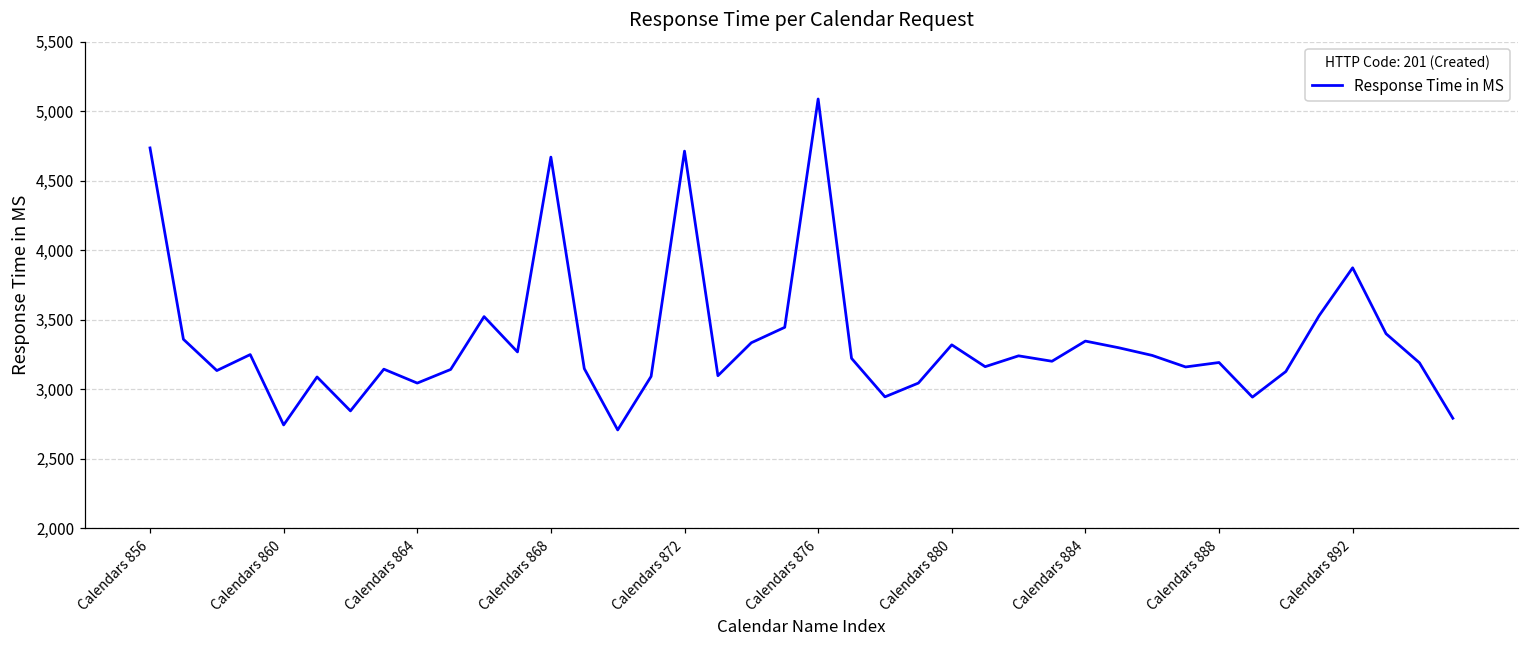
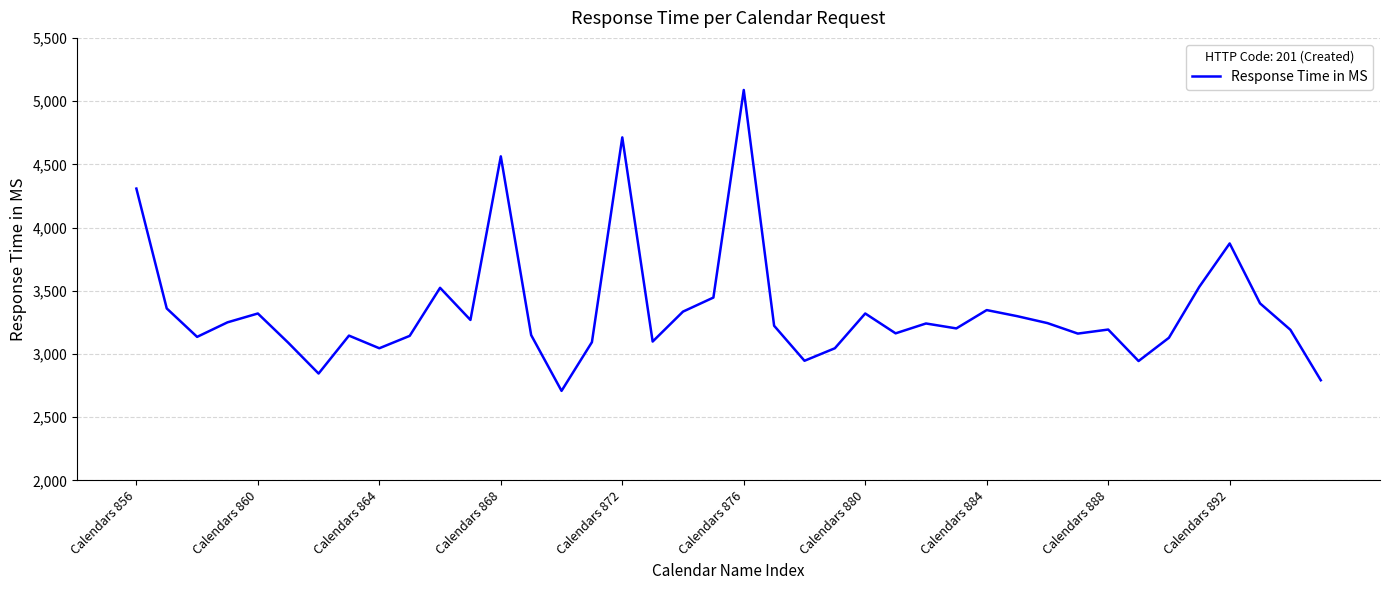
Calendars 856: 4,740 -> 4,310
Calendars 860: 2,740 -> 3,320
Calendars 868: 4,670 -> 4,560
